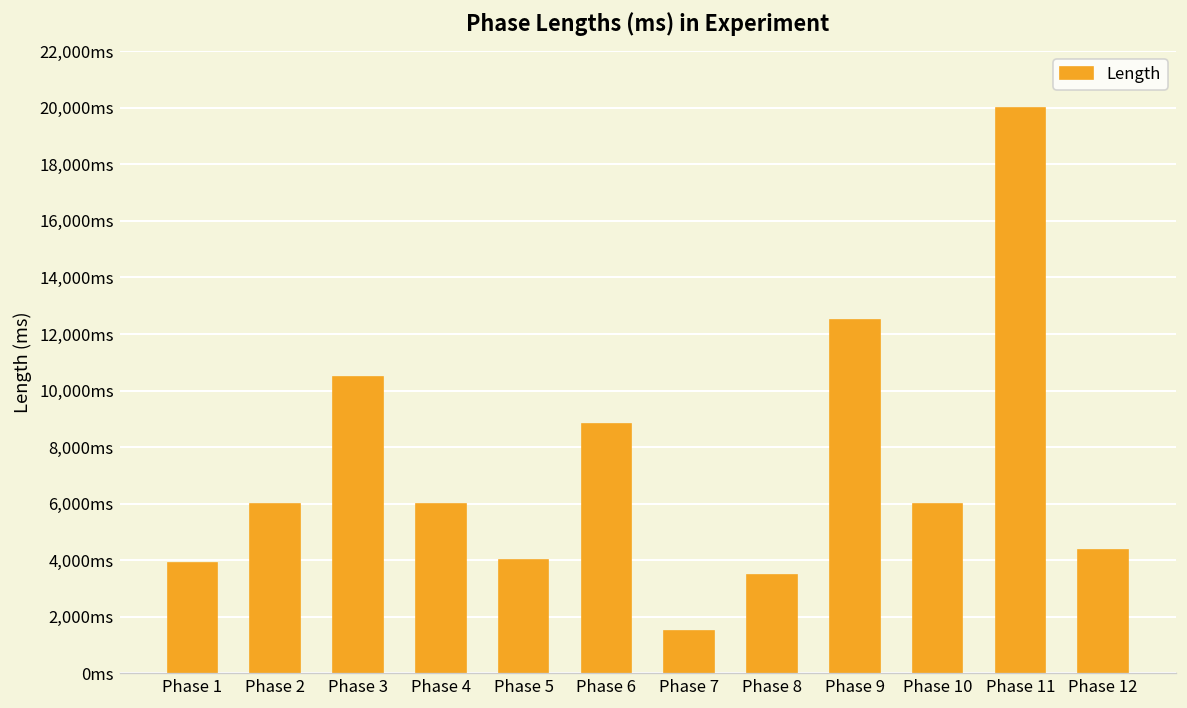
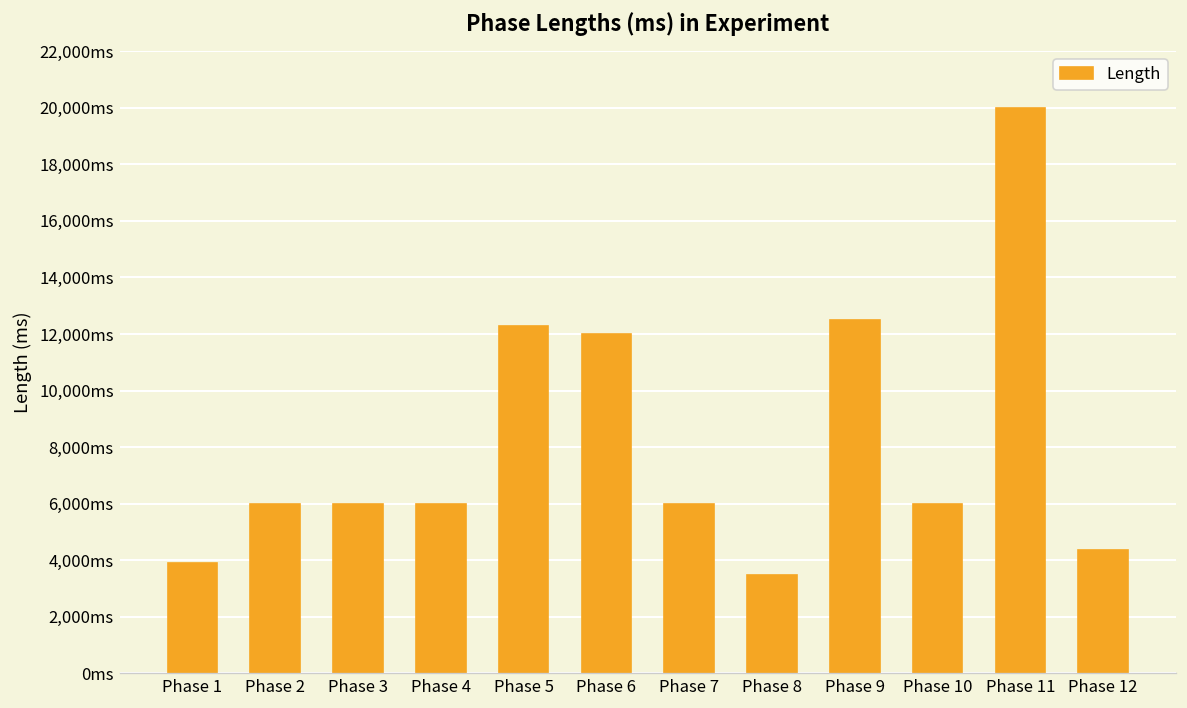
Phase 3: 10,500ms -> 6,000ms
Phase 5: 4,000ms -> 12,300ms
Phase 6: 8,800ms -> 12,000ms
Phase 7: 1,500ms -> 6,000ms
